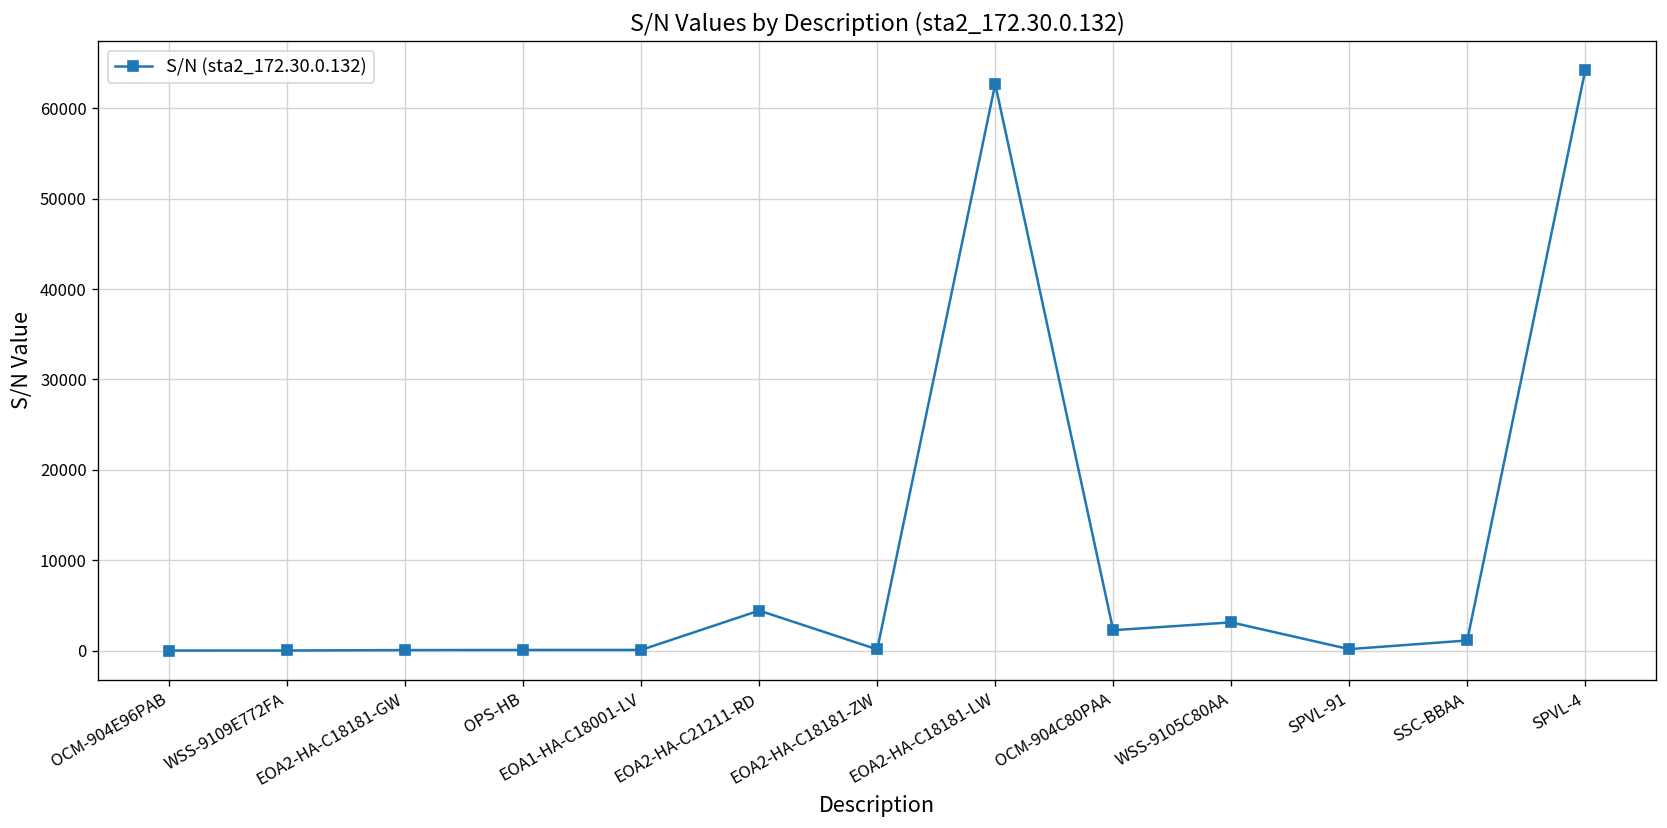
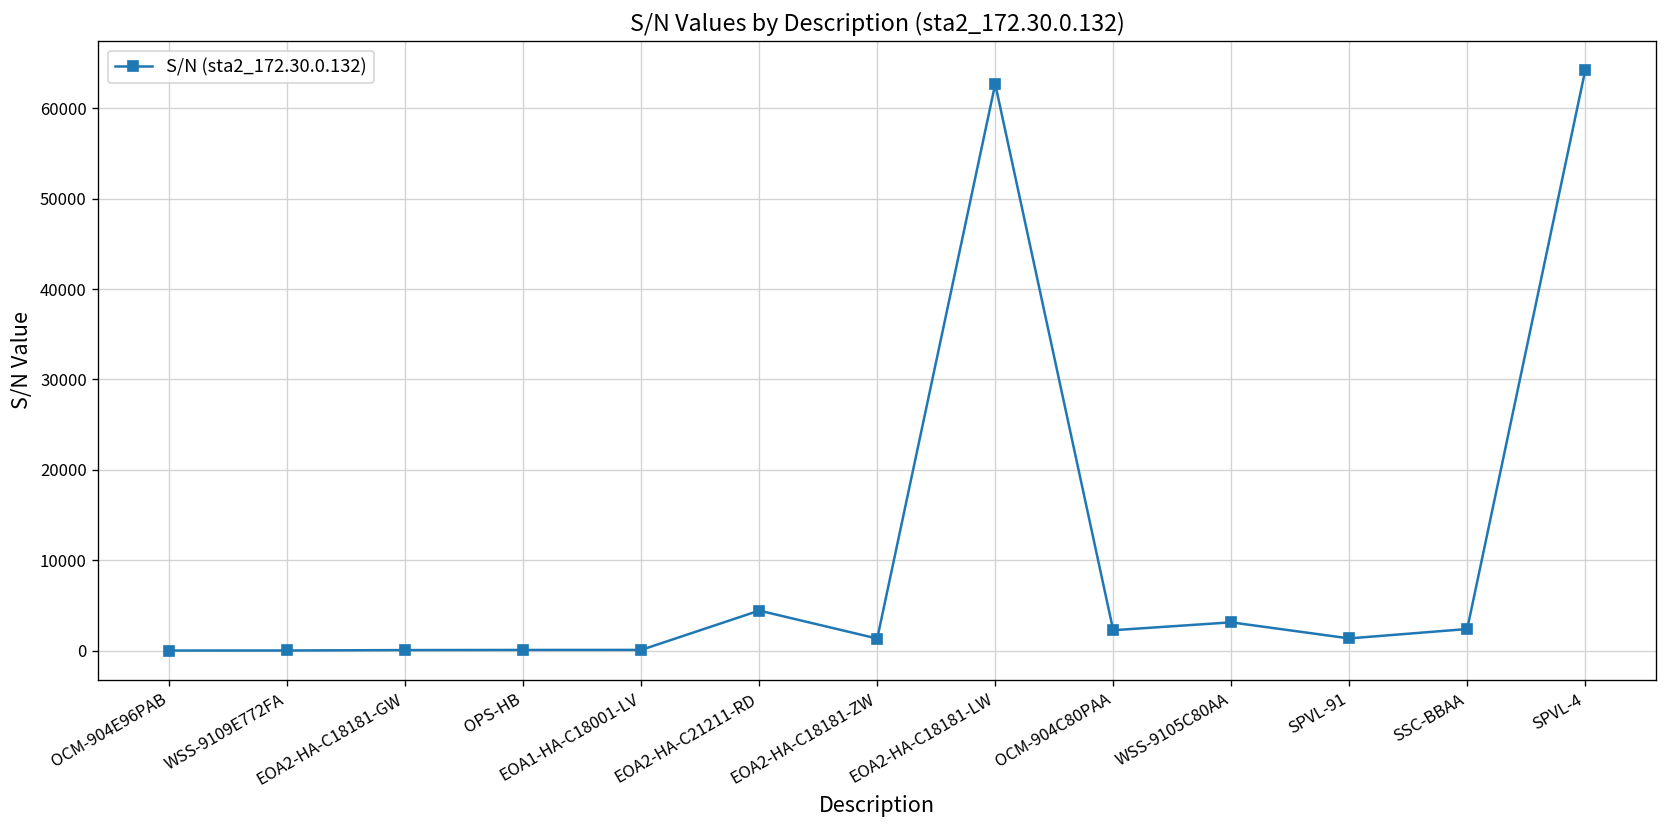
EOA2-HA-C18181-ZW: 0 -> 1000
SPVL-91: 0 -> 1000
SSC-BBAA: 1000 -> 2000
